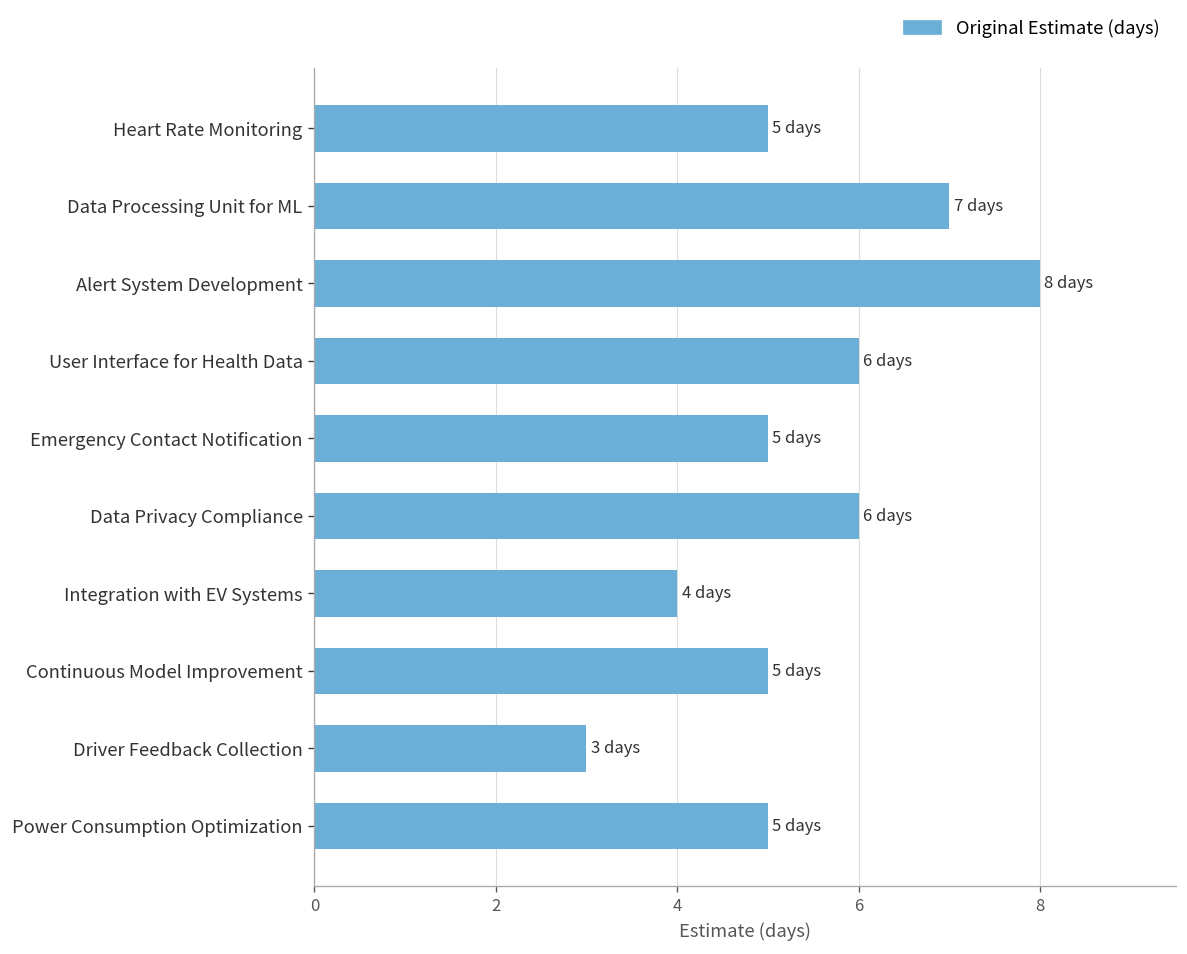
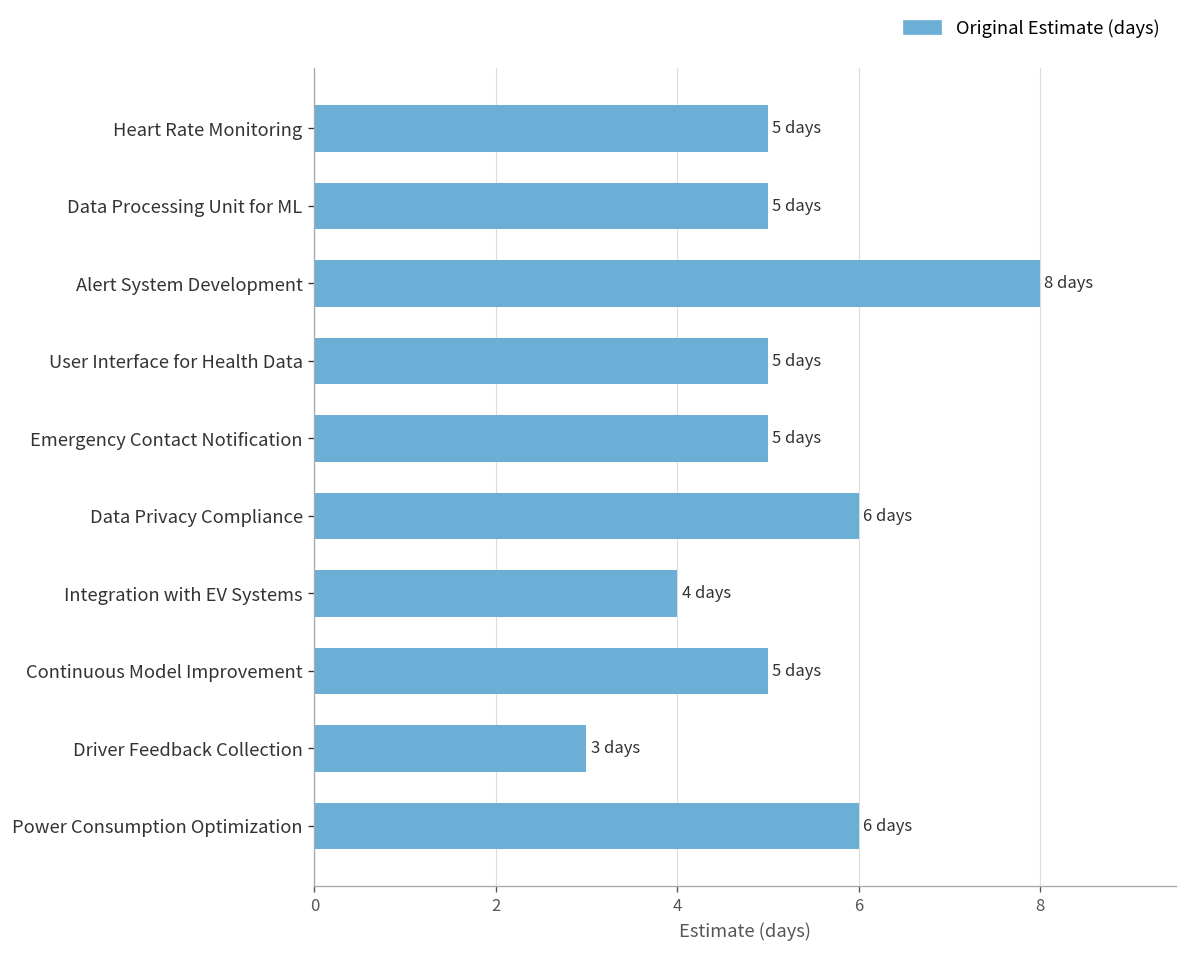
Data Processing Unit for ML: 7 -> 5
User Interface for Health Data: 6 -> 5
Power Consumption Optimization: 5 -> 6
